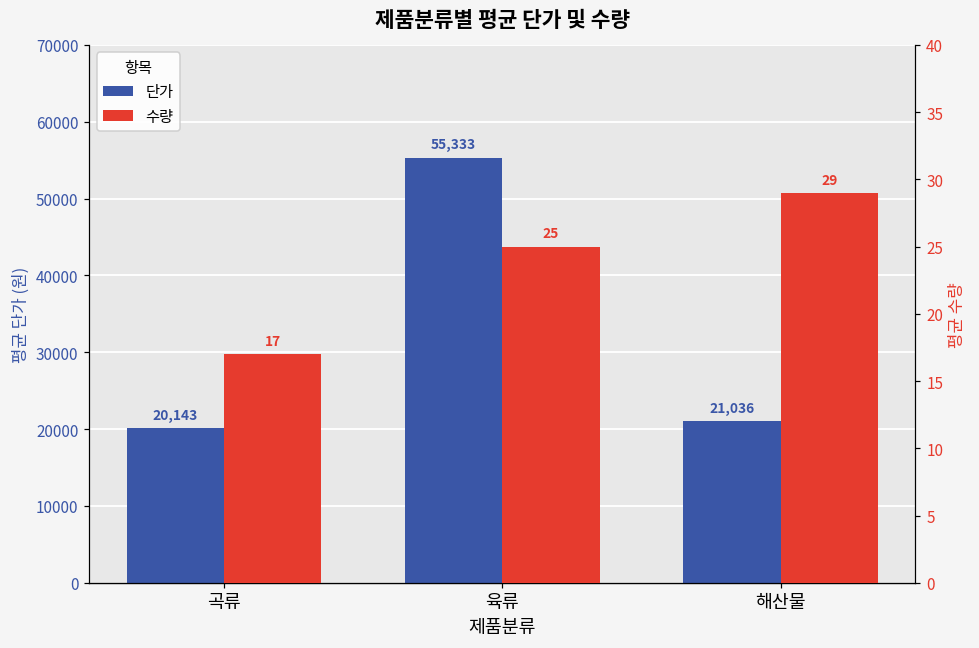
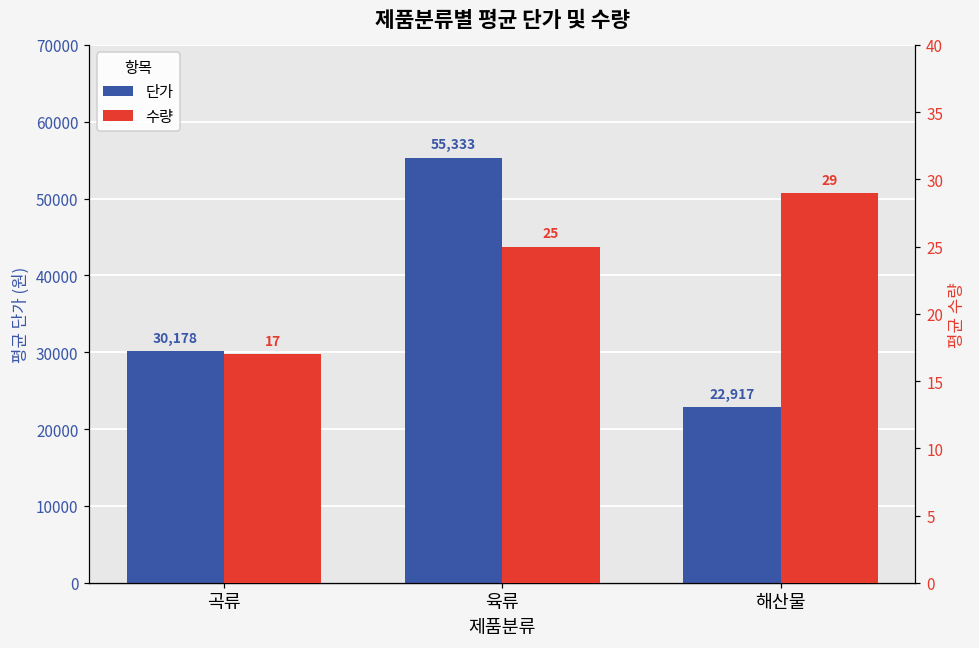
단가, 곡류: 20,143 -> 30,178
단가, 해산물: 21,036 -> 22,917
